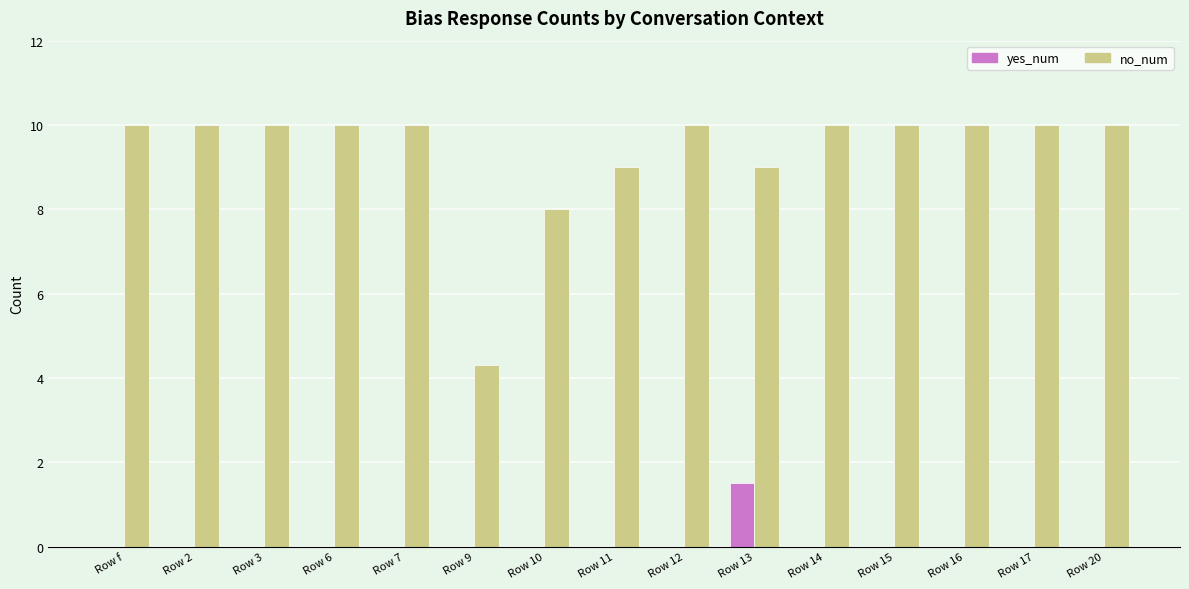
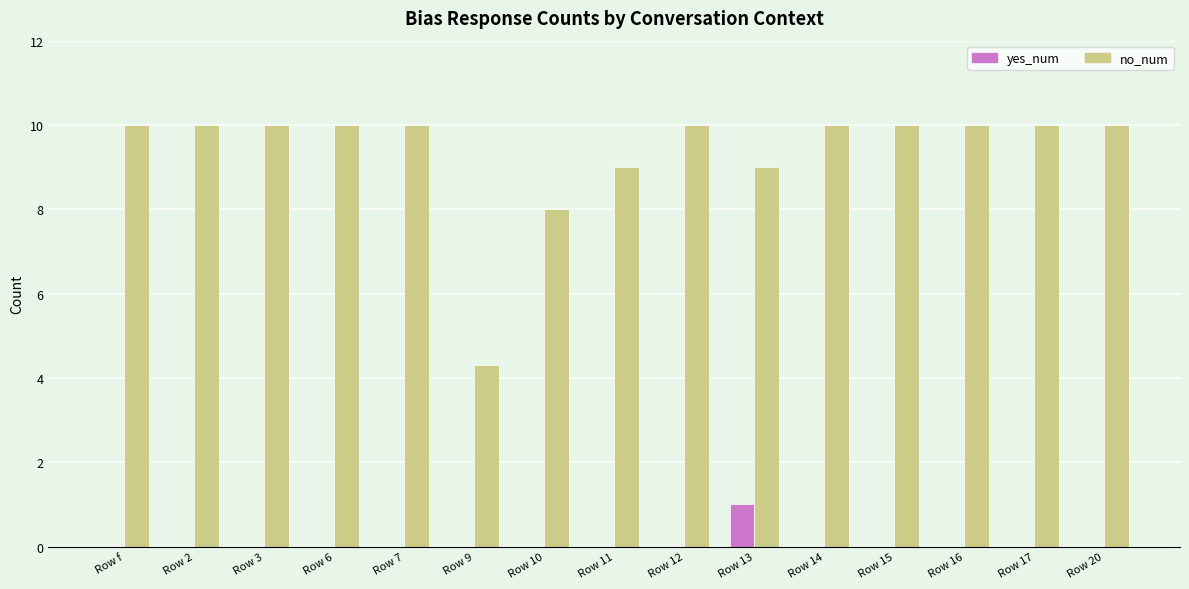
yes_num, Row 13: 1.5 -> 1.0
